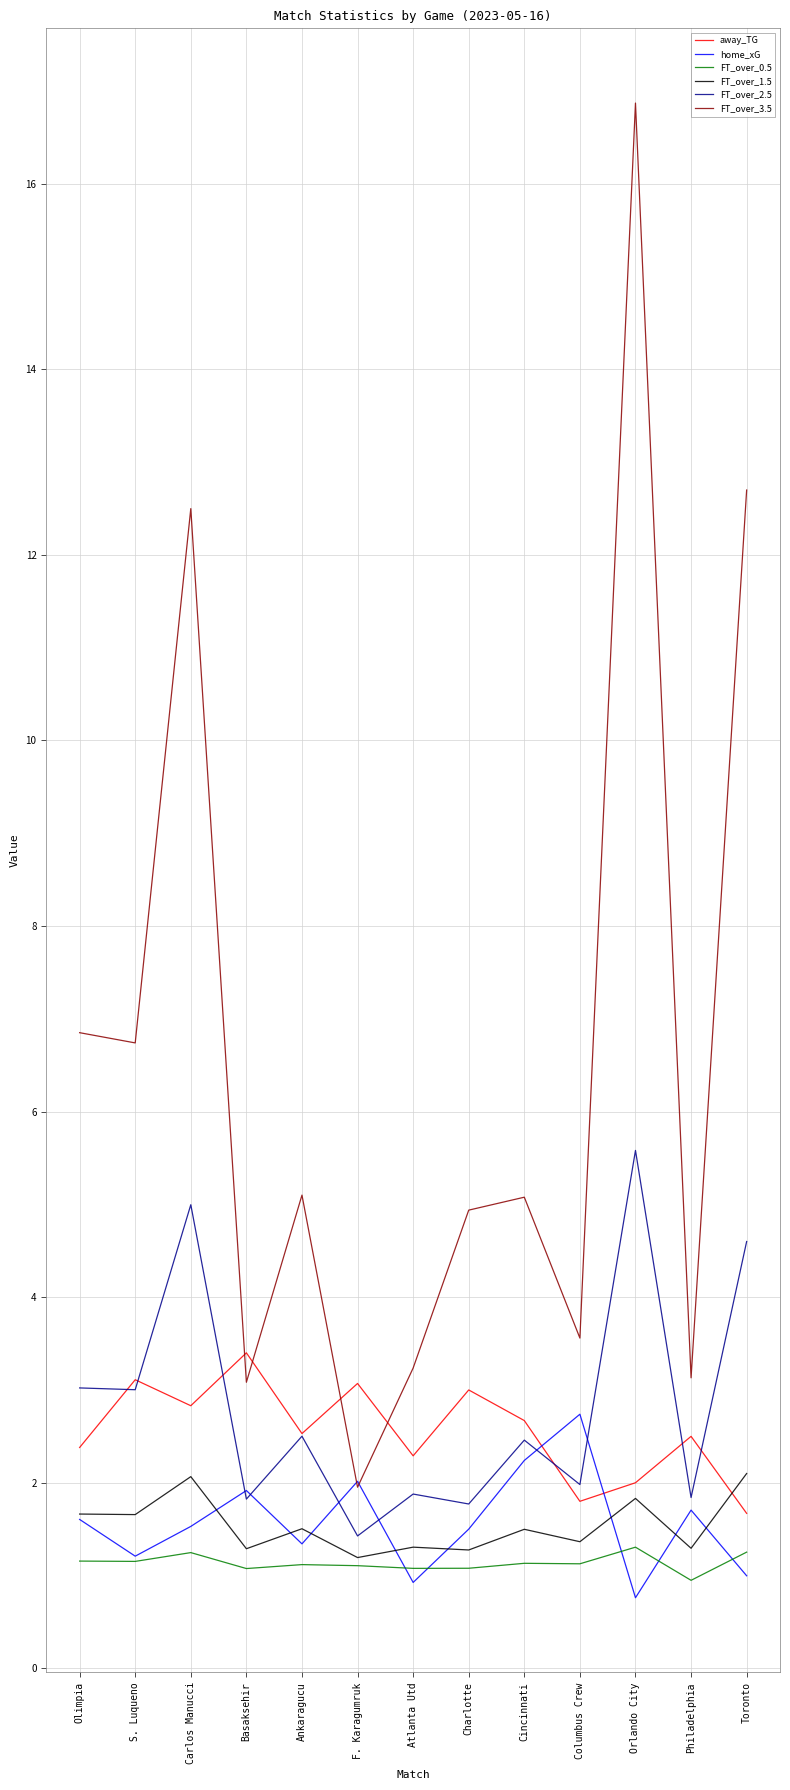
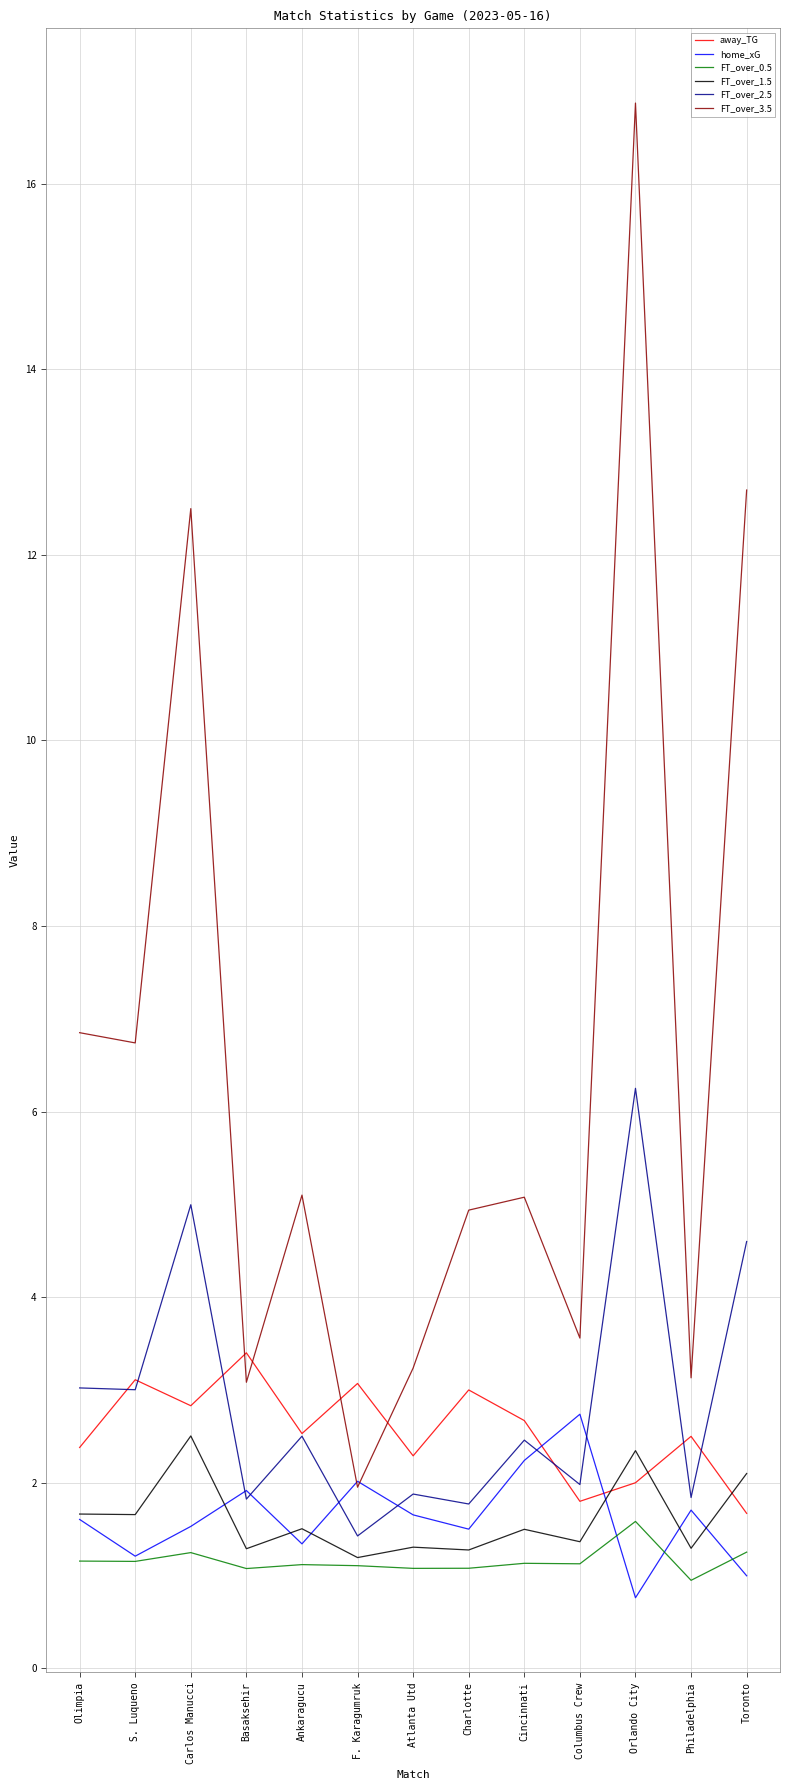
FT_over_1.5, Carlos Manucci: 2.1 -> 2.5
home_xG, Atlanta Utd: 0.9 -> 1.7
FT_over_0.5, Orlando City: 1.3 -> 1.6
FT_over_1.5, Orlando City: 1.8 -> 2.3
FT_over_2.5, Orlando City: 5.6 -> 6.3
